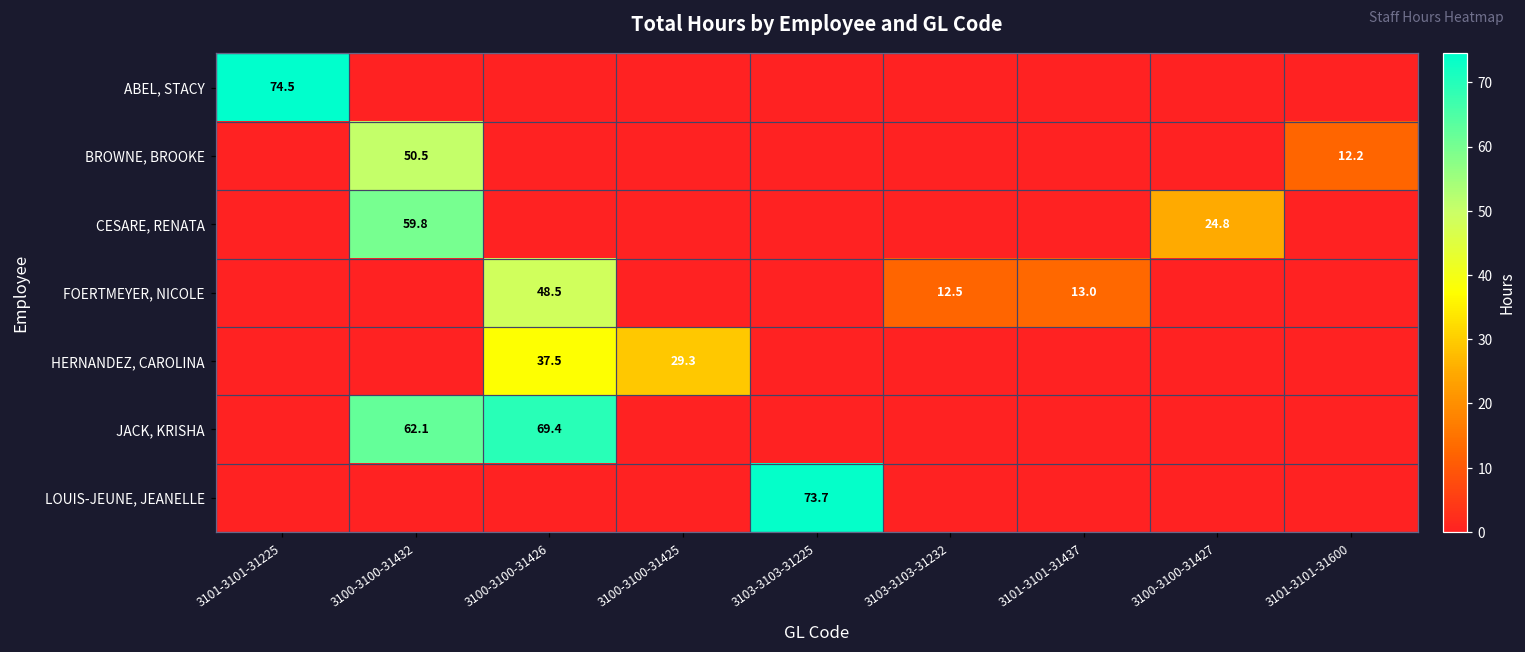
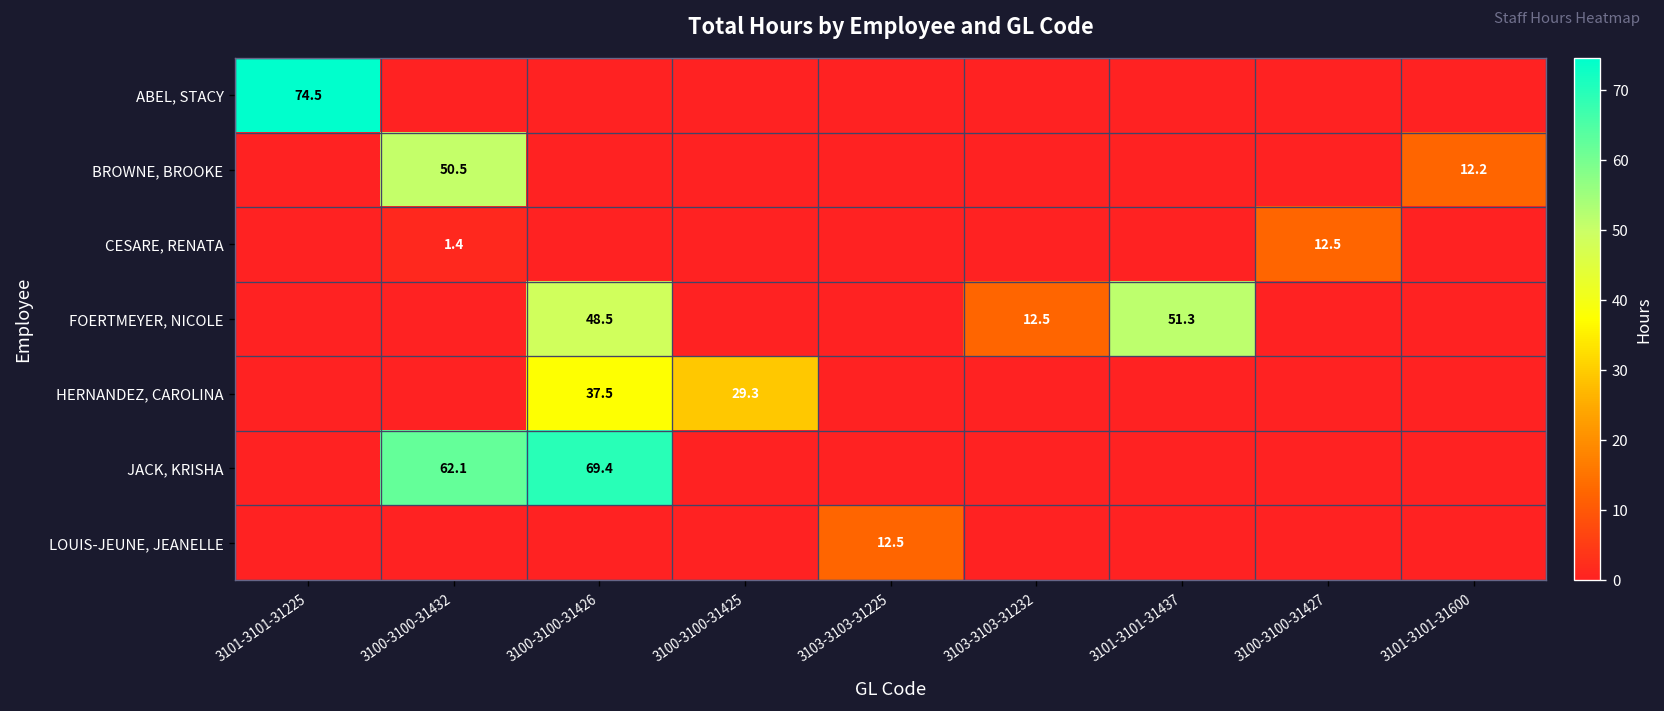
CESARE, RENATA, 3100-3100-31432: 59.8 -> 1.4
CESARE, RENATA, 3100-3100-31427: 24.8 -> 12.5
FOERTMEYER, NICOLE, 3101-3101-31437: 13.0 -> 51.3
LOUIS-JEUNE, JEANELLE, 3103-3103-31225: 73.7 -> 12.5
